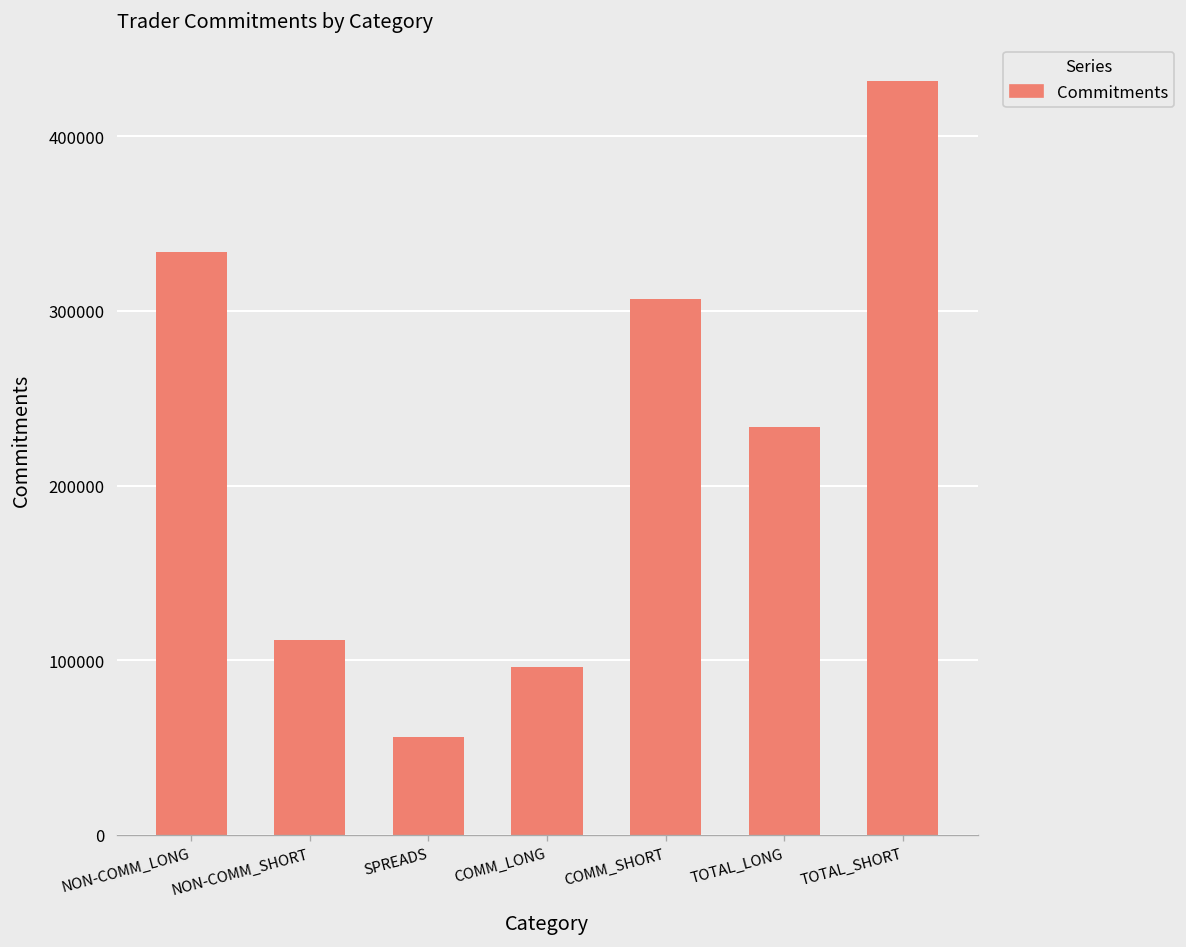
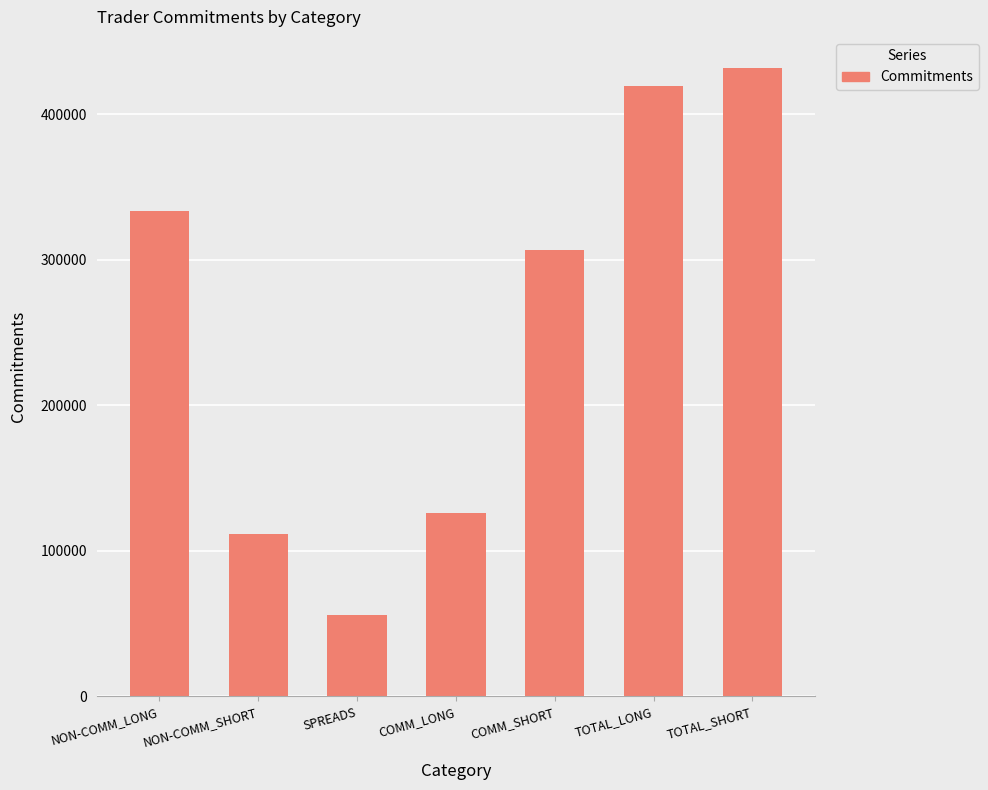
COMM_LONG: 96000 -> 126000
TOTAL_LONG: 233000 -> 419000
